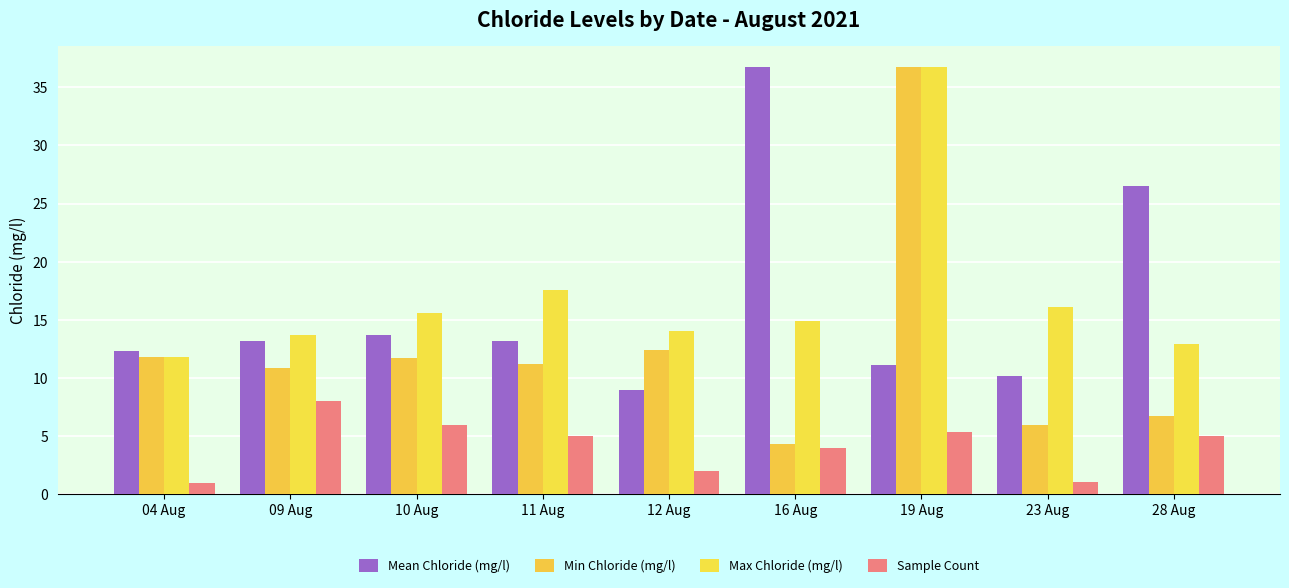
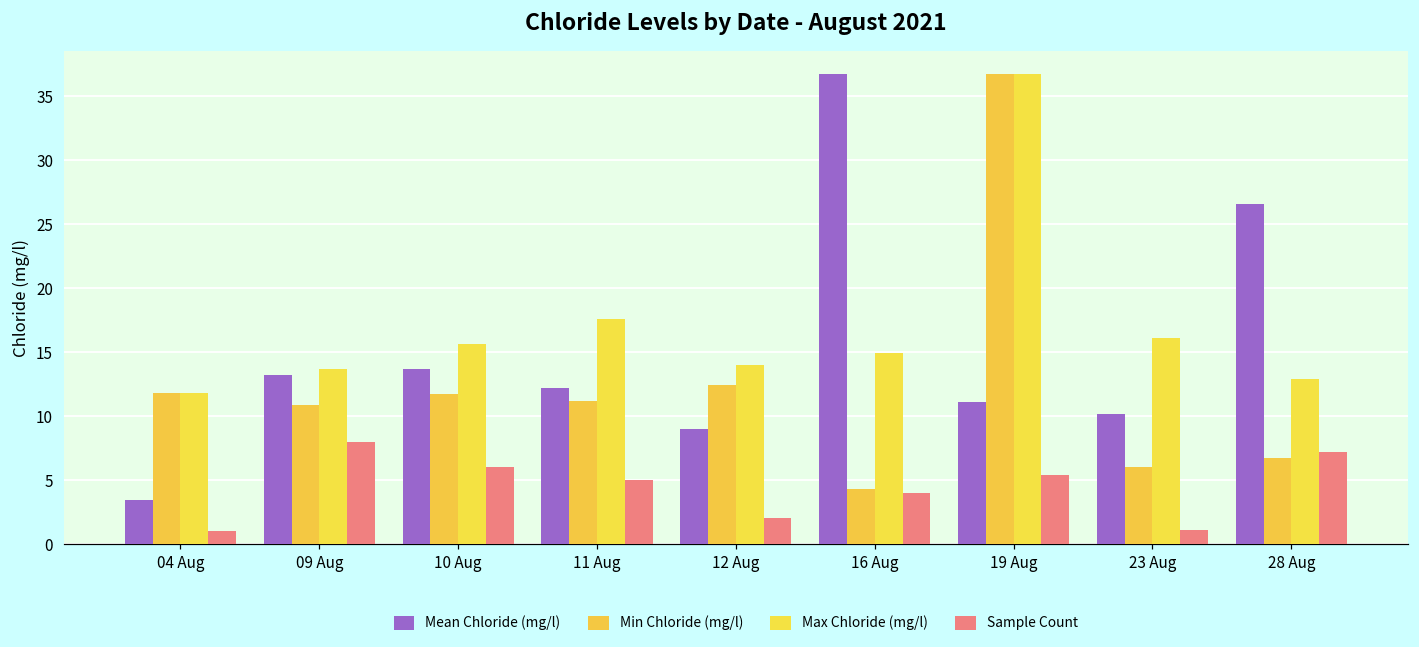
Mean Chloride (mg/l), 04 Aug: 12.3 -> 3.4
Mean Chloride (mg/l), 11 Aug: 13.2 -> 12.2
Sample Count, 28 Aug: 5.0 -> 7.2
